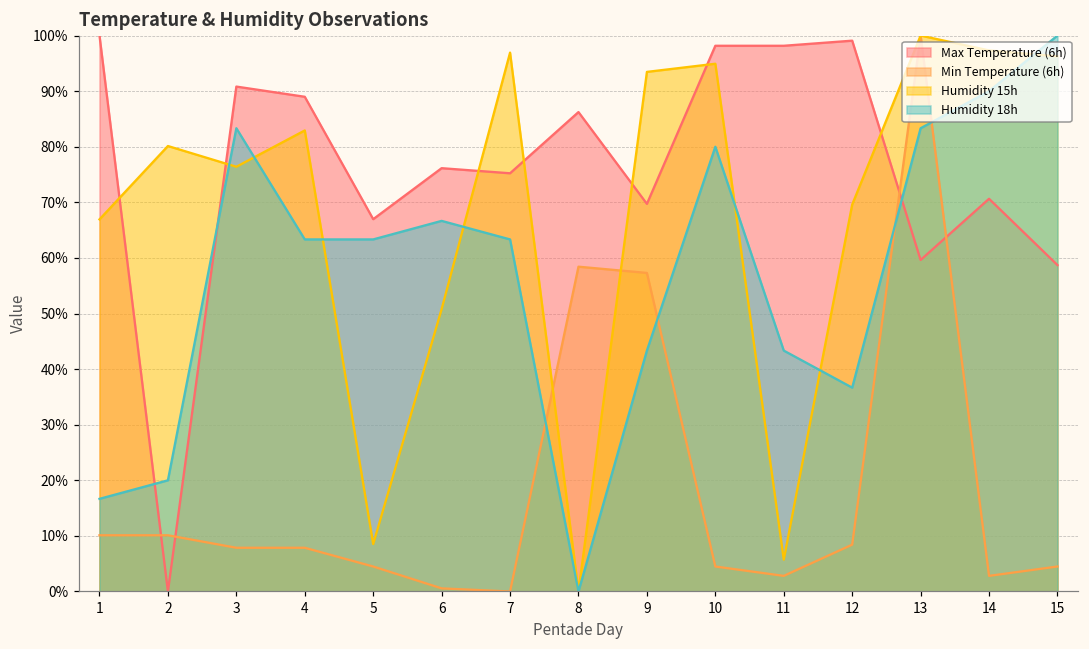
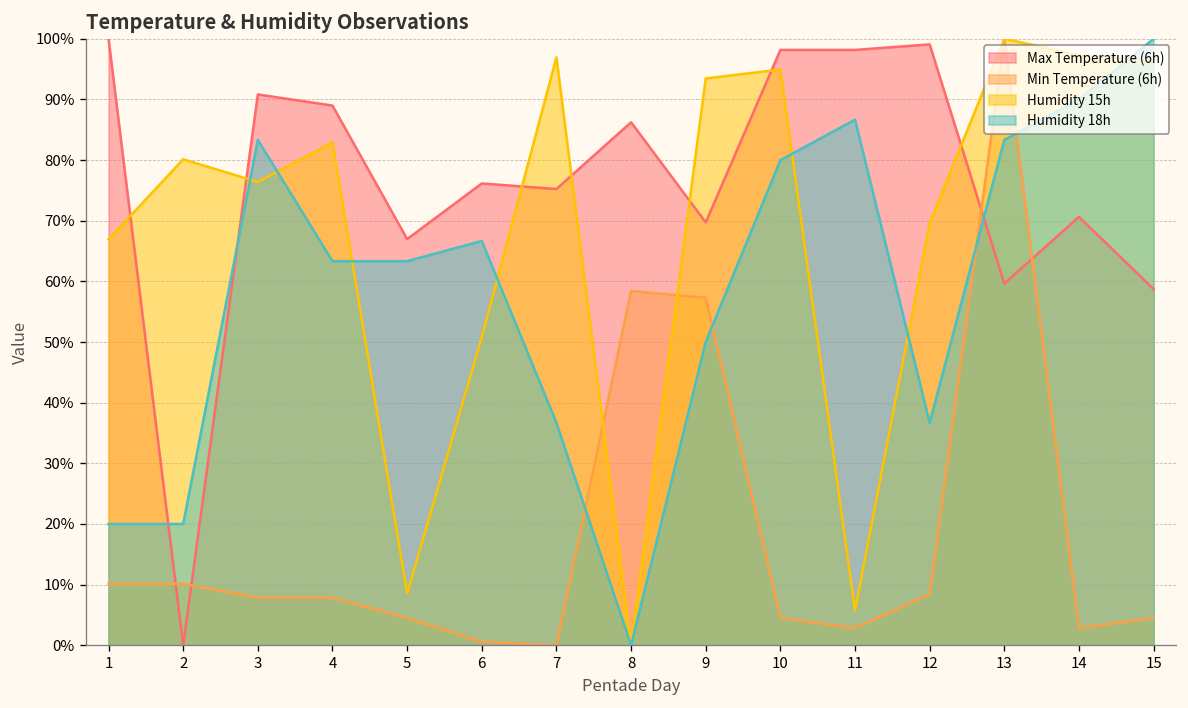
Humidity 18h, 1: 17% -> 20%
Humidity 18h, 7: 63% -> 37%
Humidity 18h, 9: 43% -> 50%
Humidity 18h, 11: 43% -> 87%
